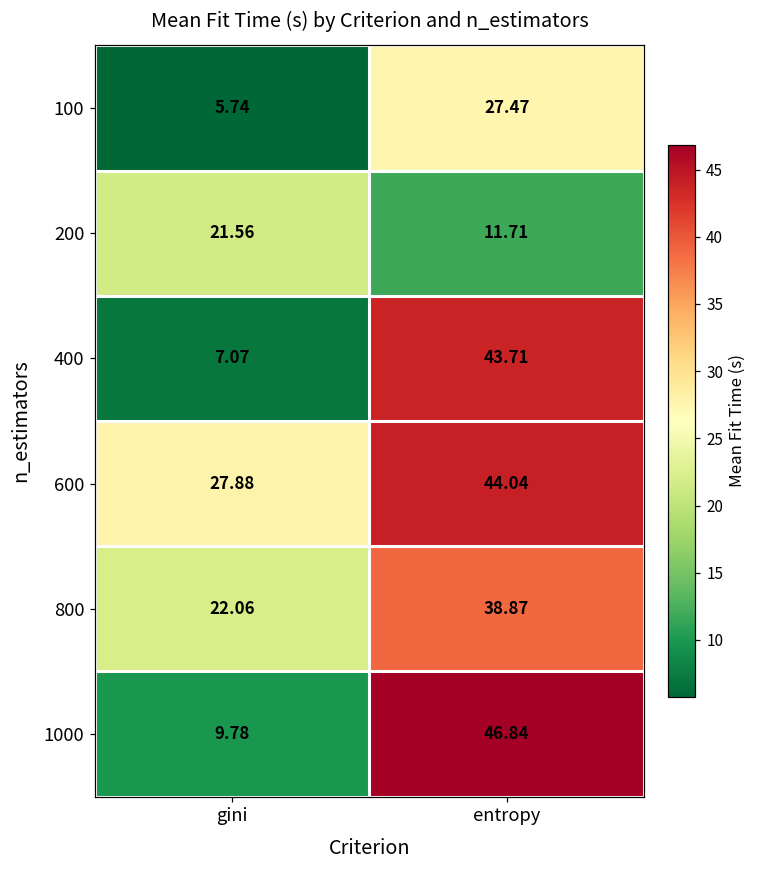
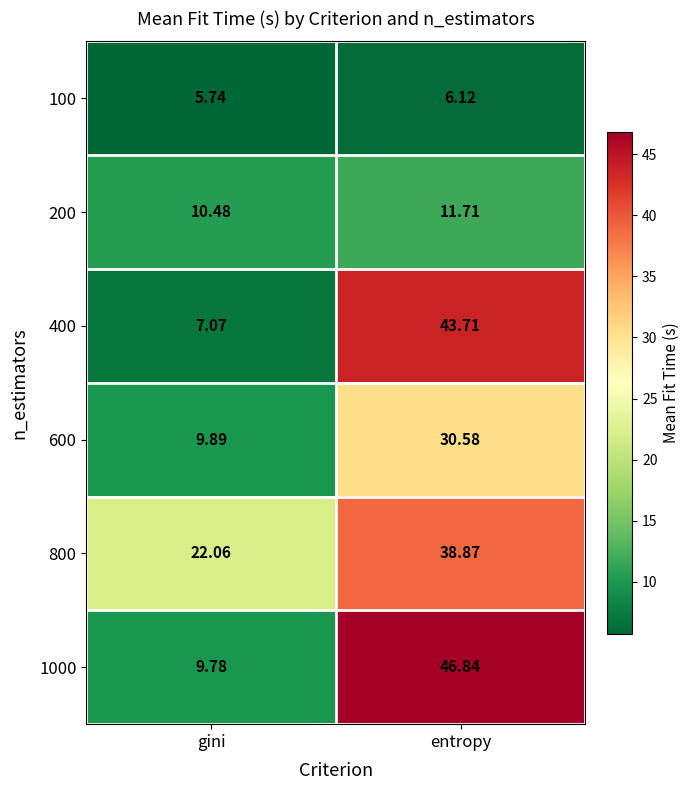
100, entropy: 27.47 -> 6.12
200, gini: 21.56 -> 10.48
600, gini: 27.88 -> 9.89
600, entropy: 44.04 -> 30.58
